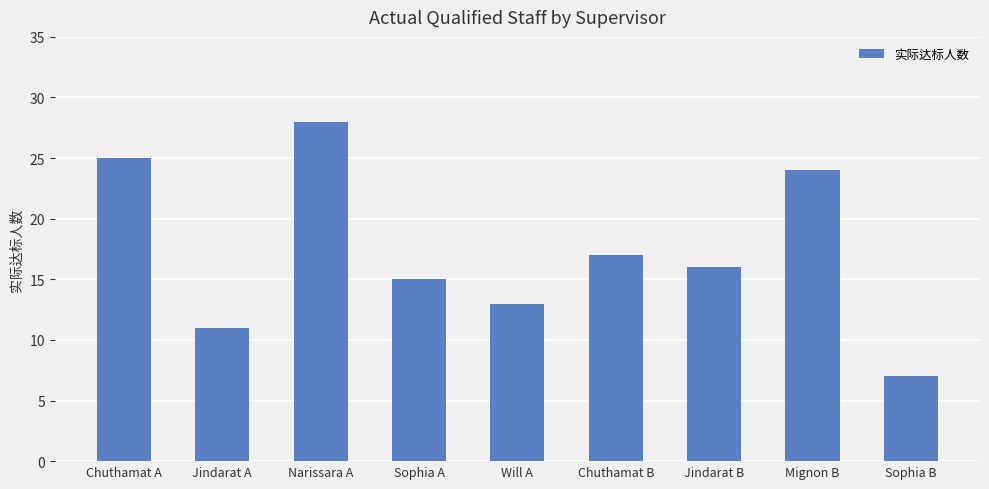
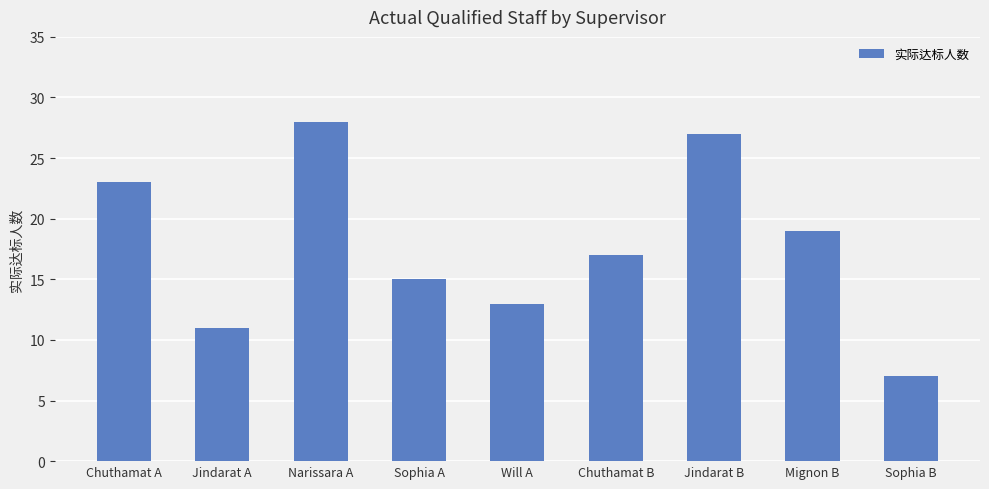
Chuthamat A: 25 -> 23
Jindarat B: 16 -> 27
Mignon B: 24 -> 19
